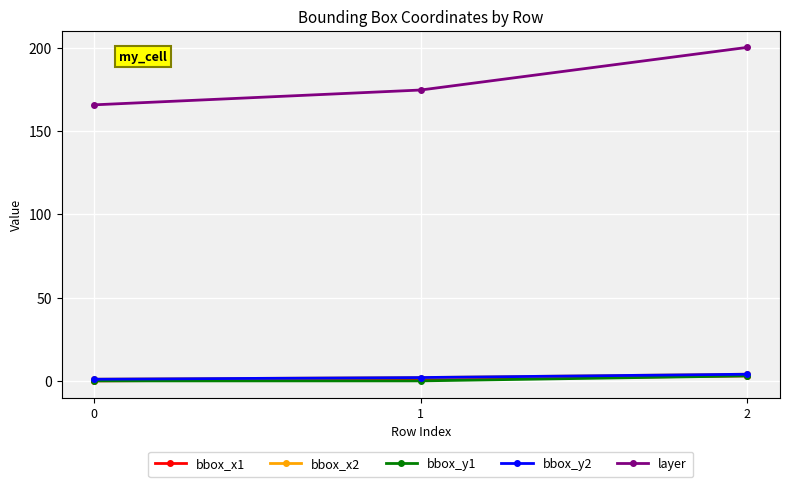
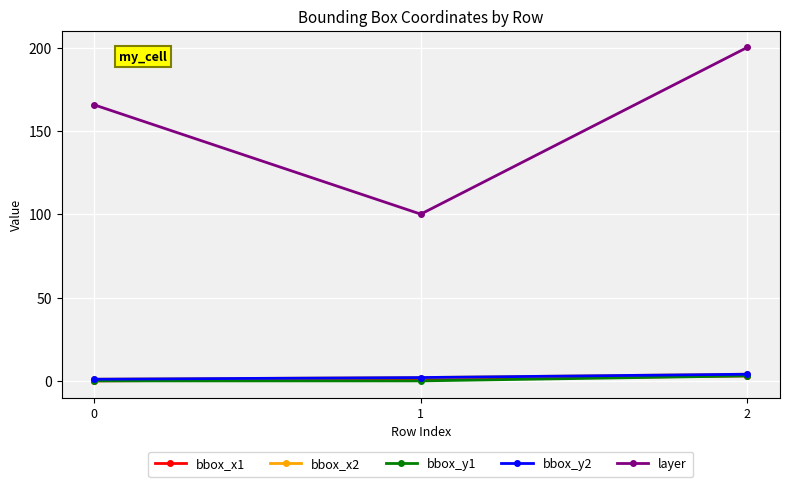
layer, 1: 175 -> 100
